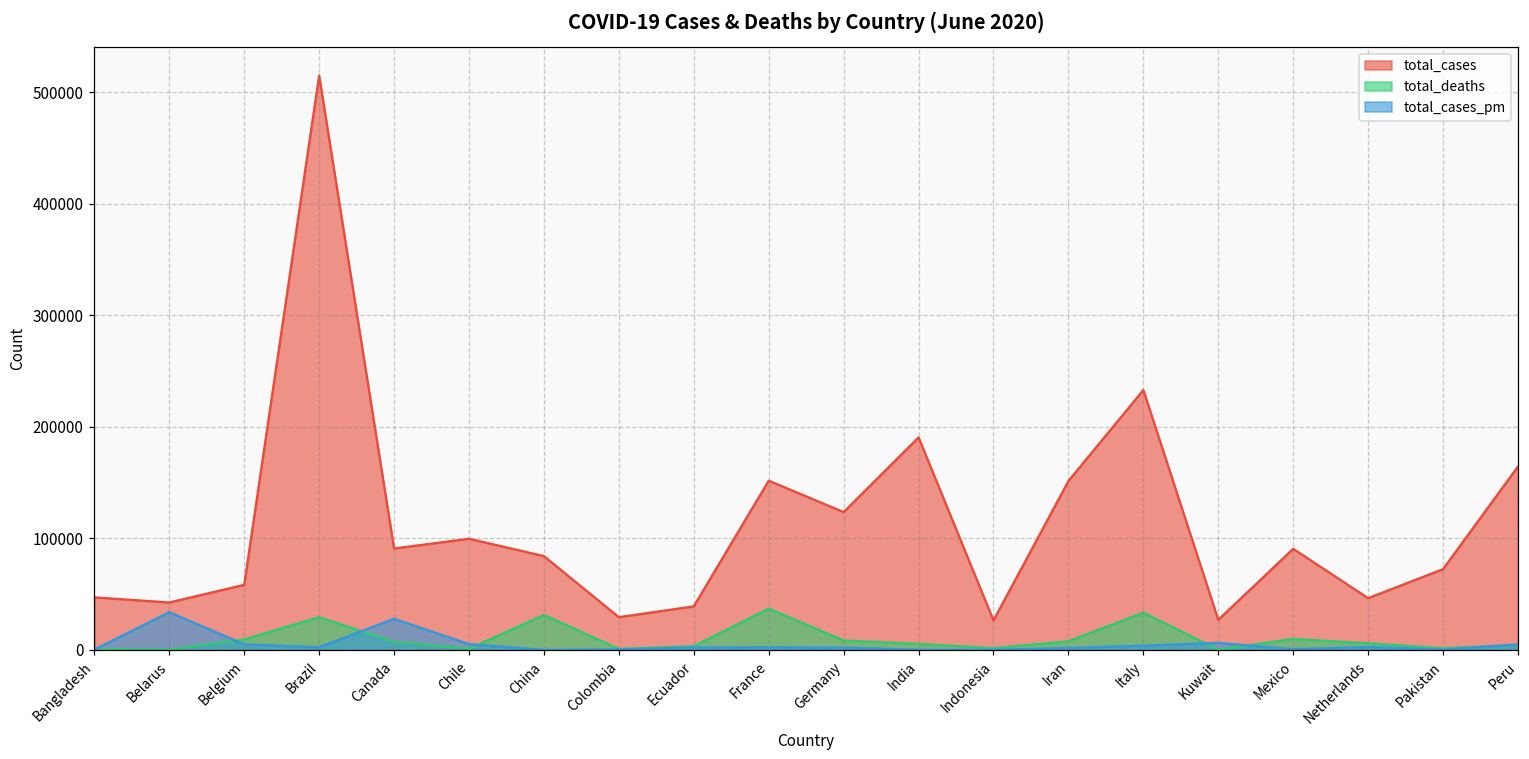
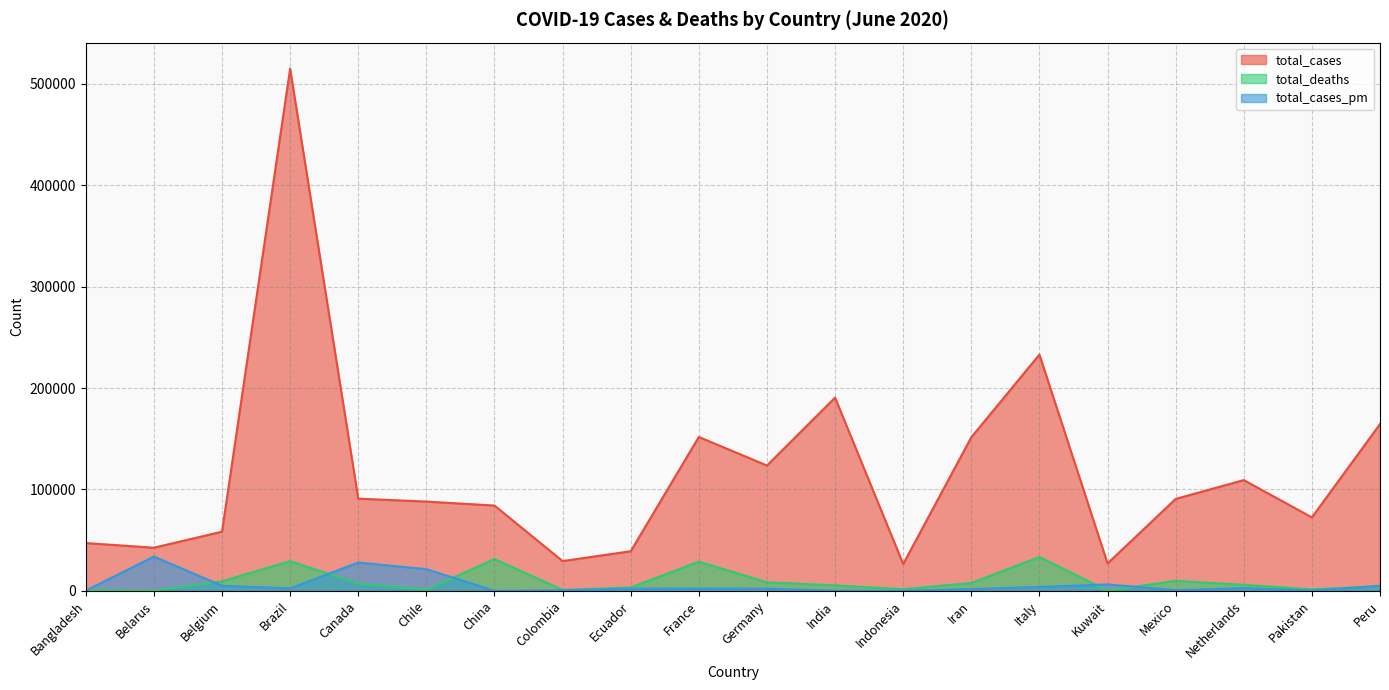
total_cases, Chile: 100000 -> 88000
total_cases_pm, Chile: 5000 -> 21000
total_deaths, France: 37000 -> 29000
total_cases, Netherlands: 46000 -> 109000
